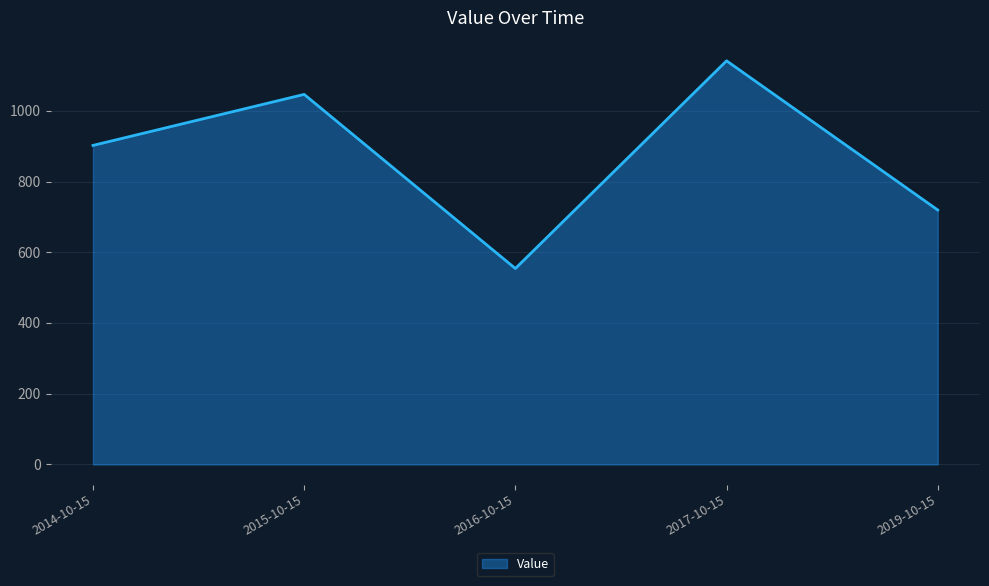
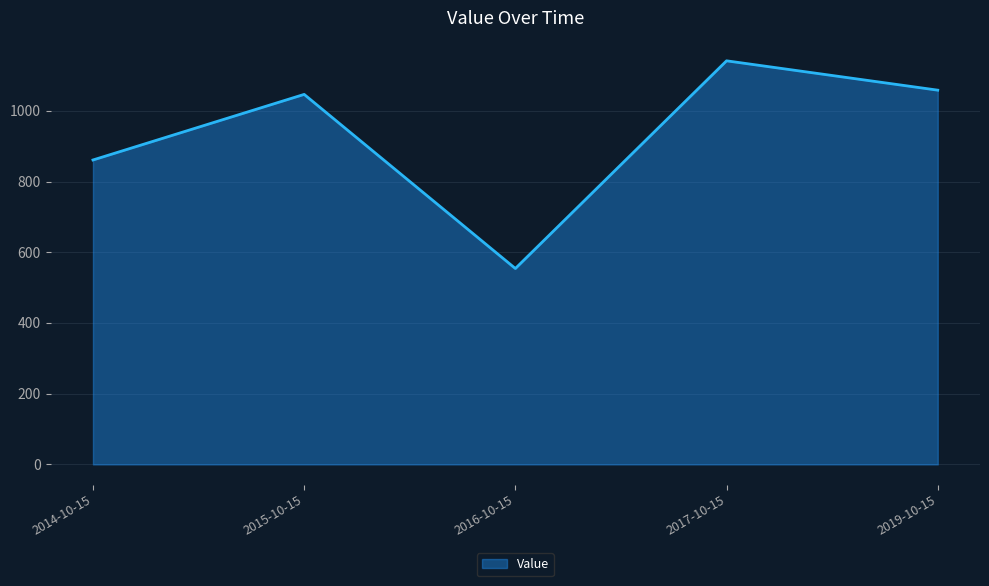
2014-10-15: 900 -> 860
2019-10-15: 720 -> 1060
